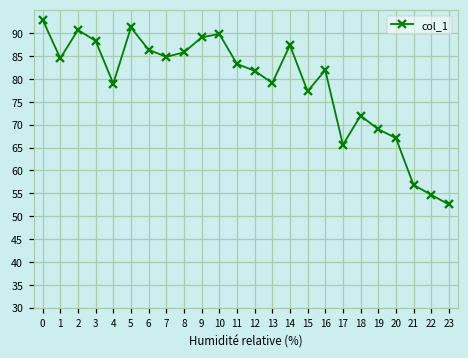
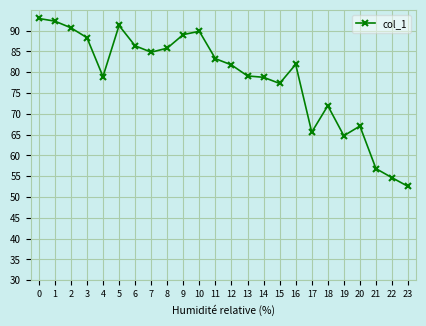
1: 85 -> 92
14: 87 -> 79
19: 69 -> 65
